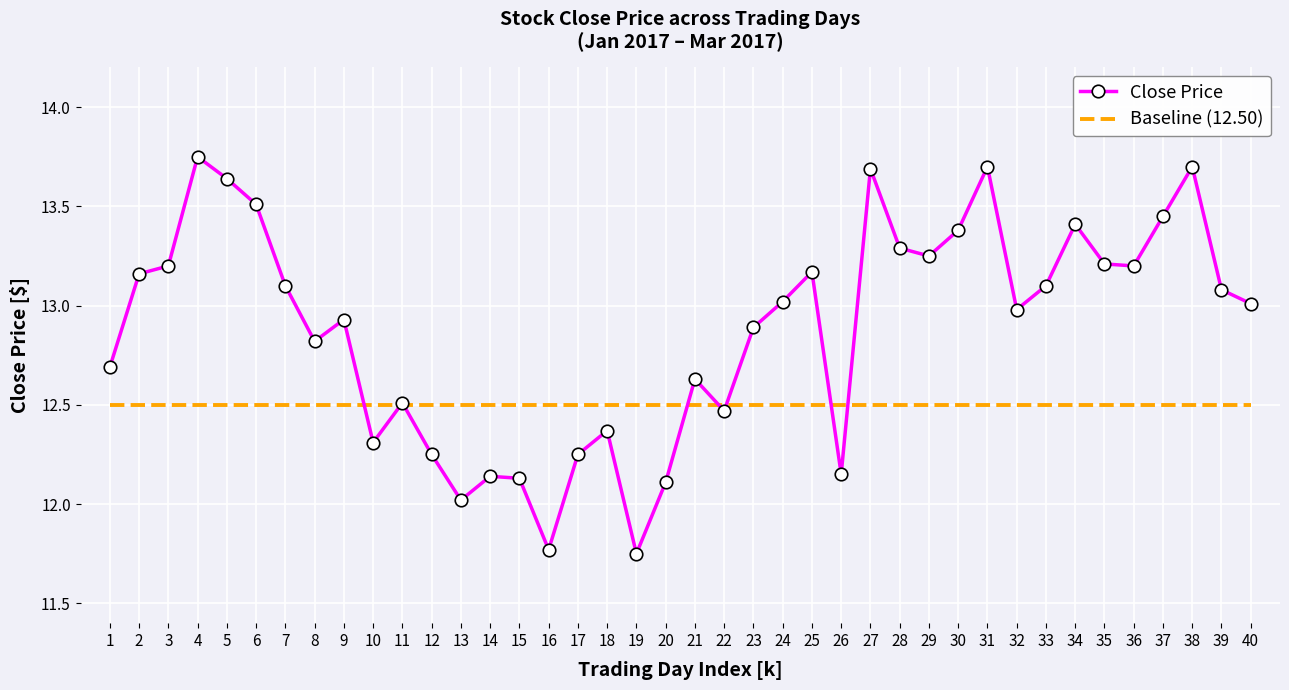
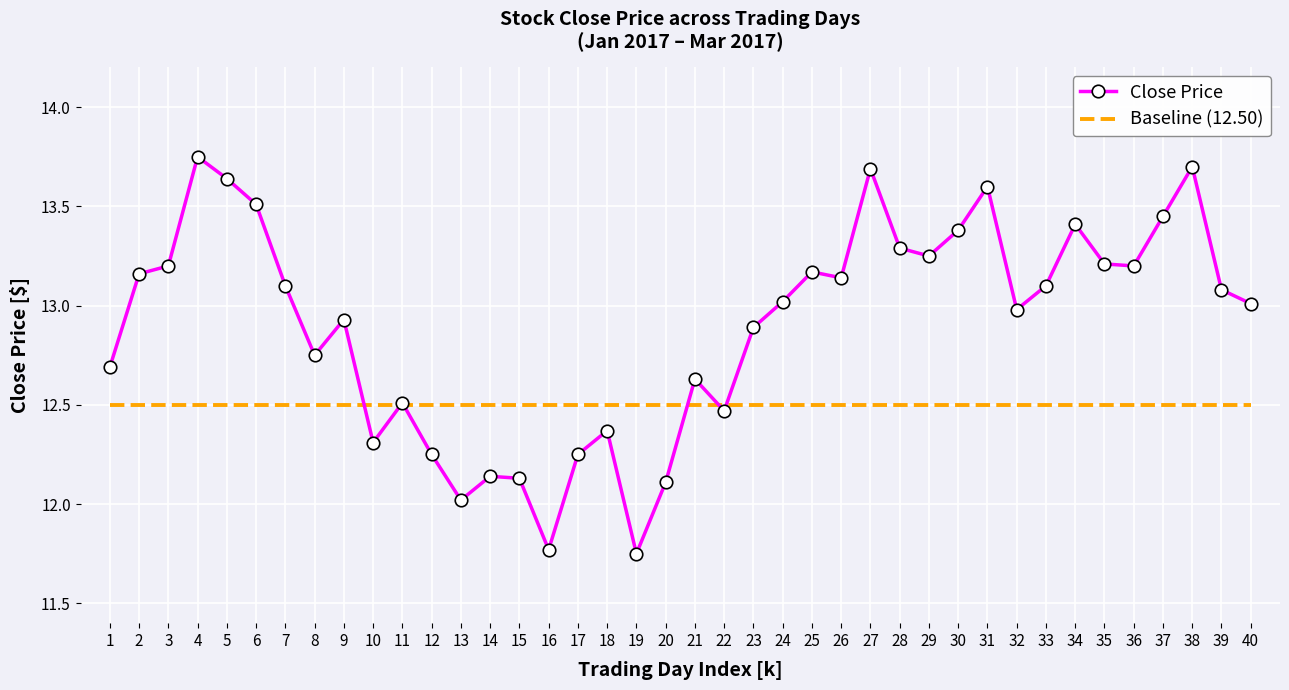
Close Price, 8: 12.82 -> 12.75
Close Price, 26: 12.15 -> 13.14
Close Price, 31: 13.7 -> 13.6
